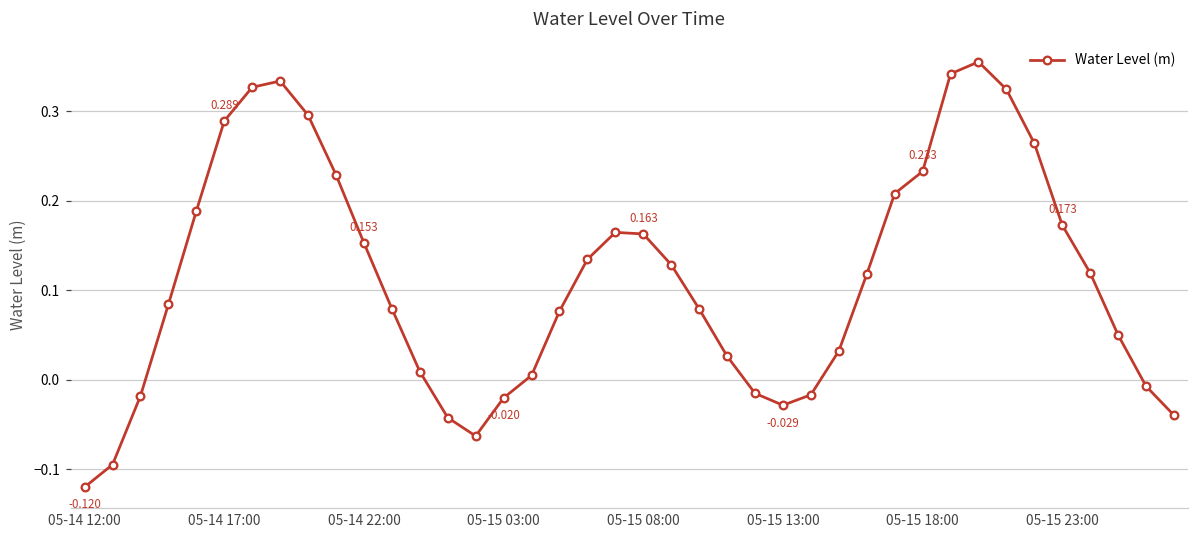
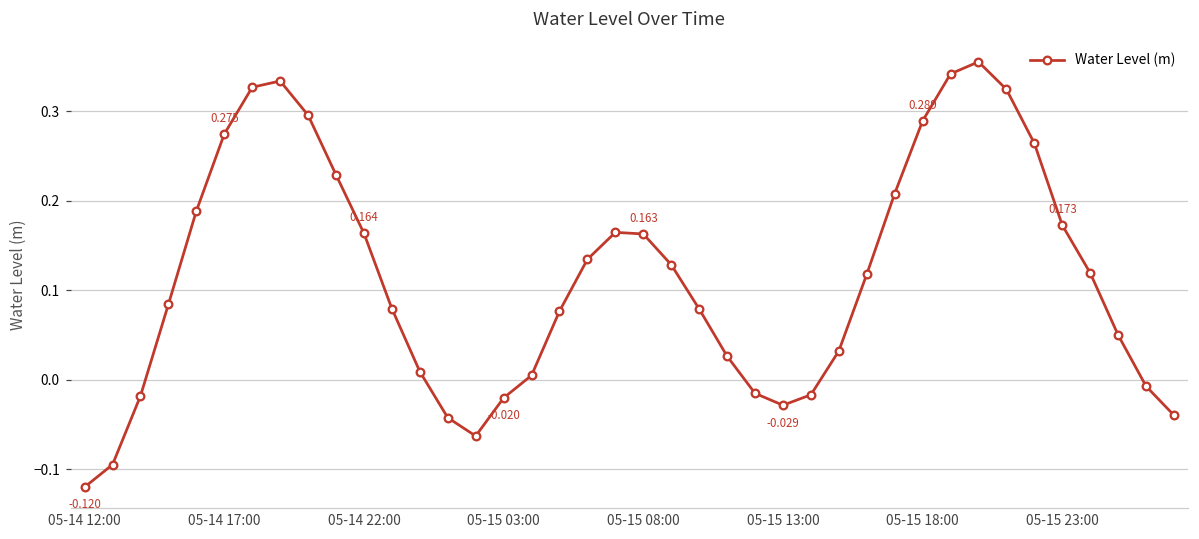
05-14 17:00: 0.289 -> 0.275
05-14 22:00: 0.153 -> 0.164
05-15 18:00: 0.233 -> 0.289
